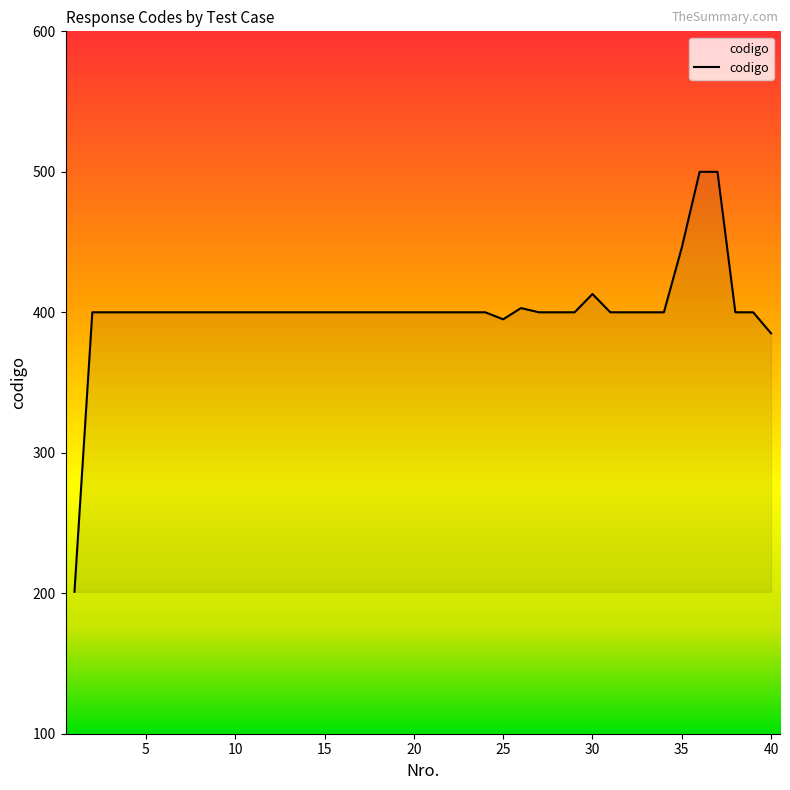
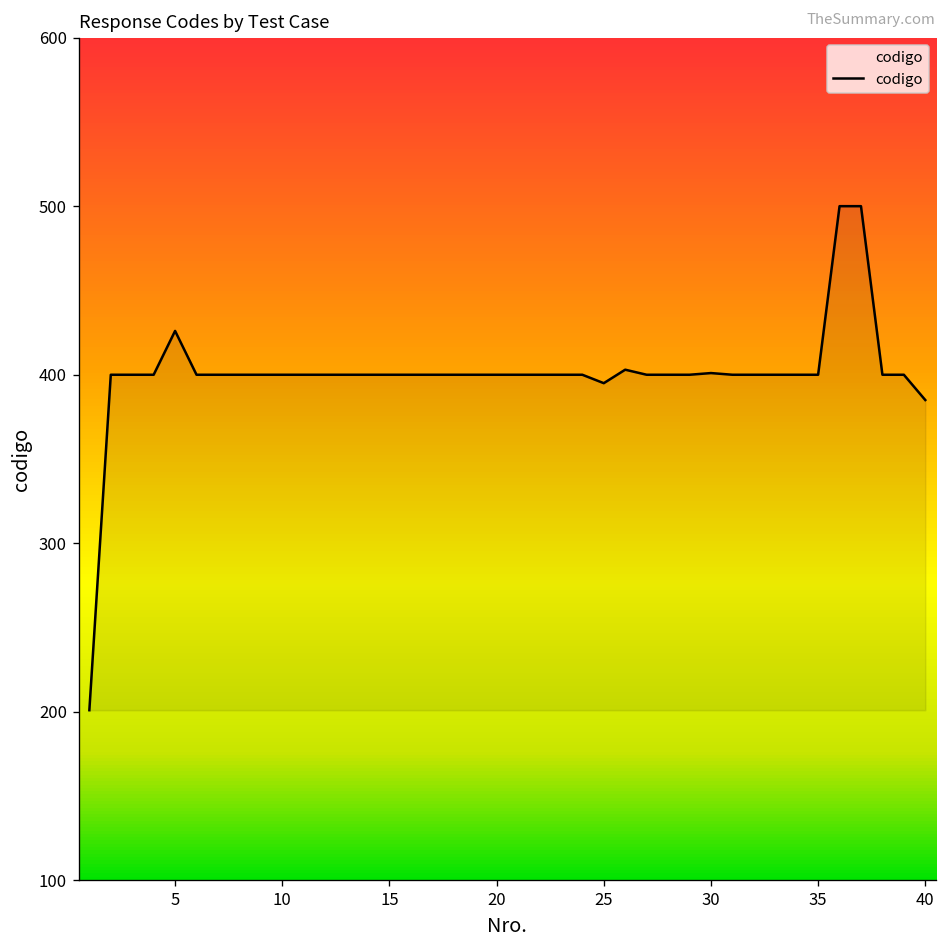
5: 400 -> 426
30: 413 -> 401
35: 446 -> 400
